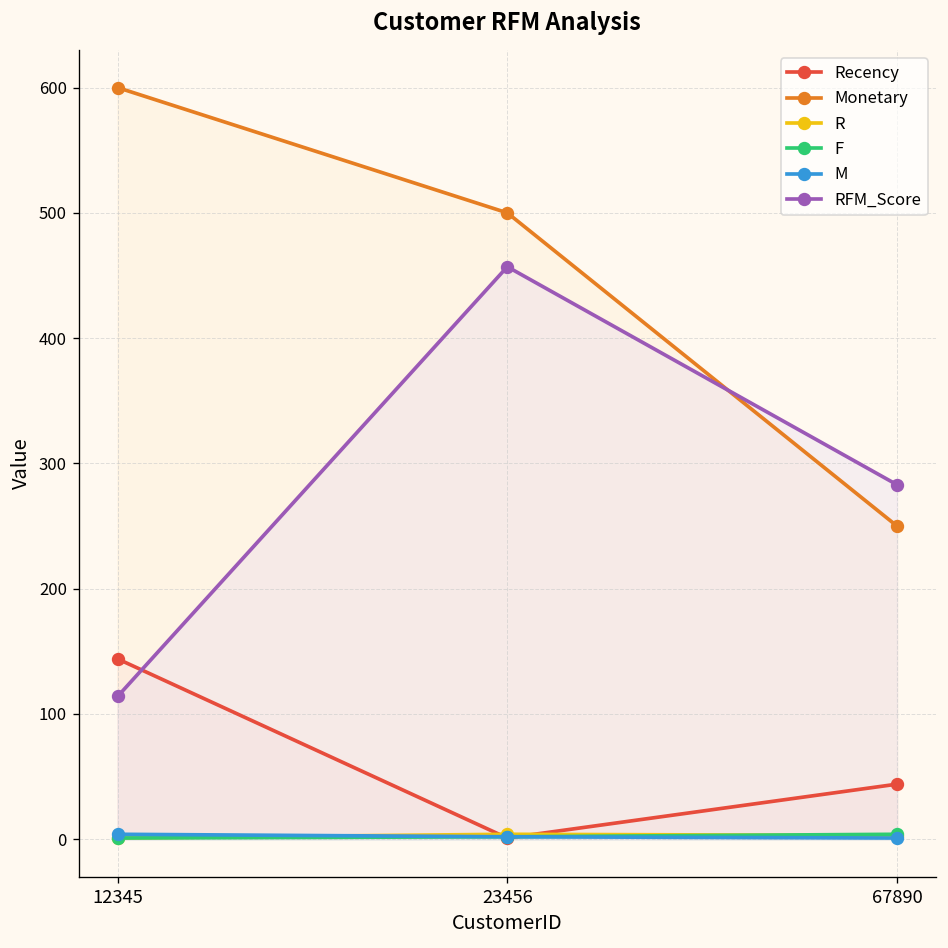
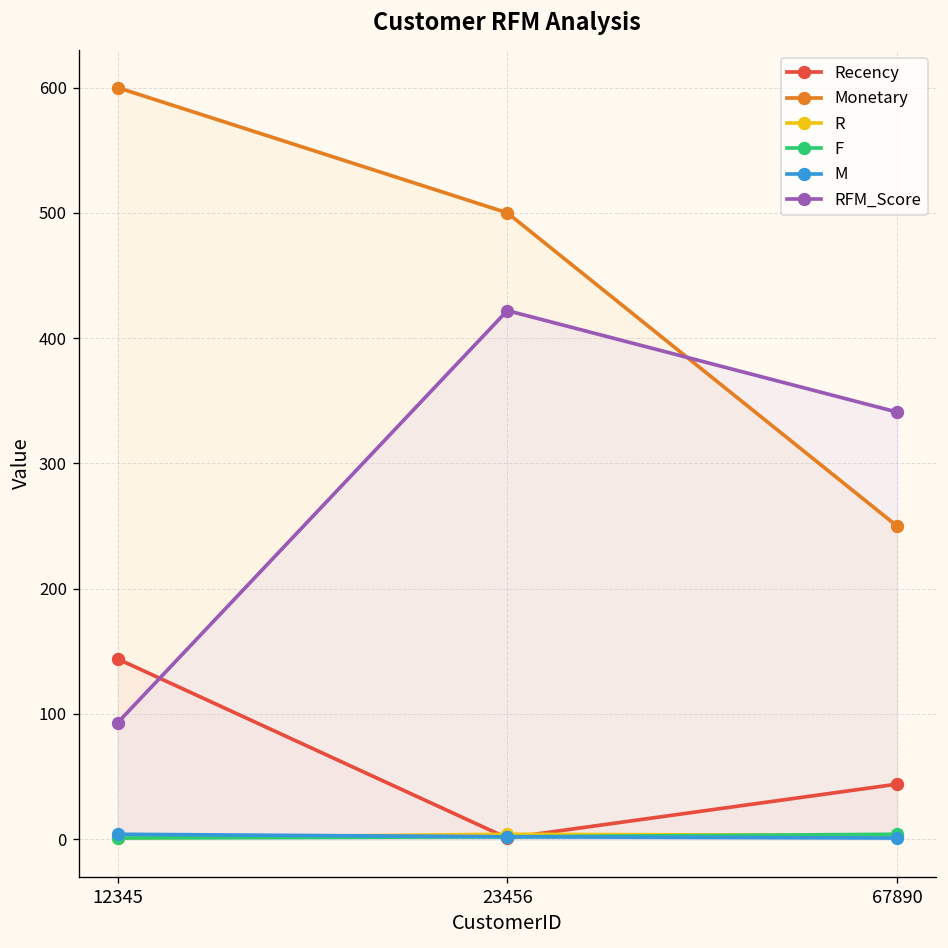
RFM_Score, 12345: 114 -> 93
RFM_Score, 23456: 457 -> 422
RFM_Score, 67890: 283 -> 341
